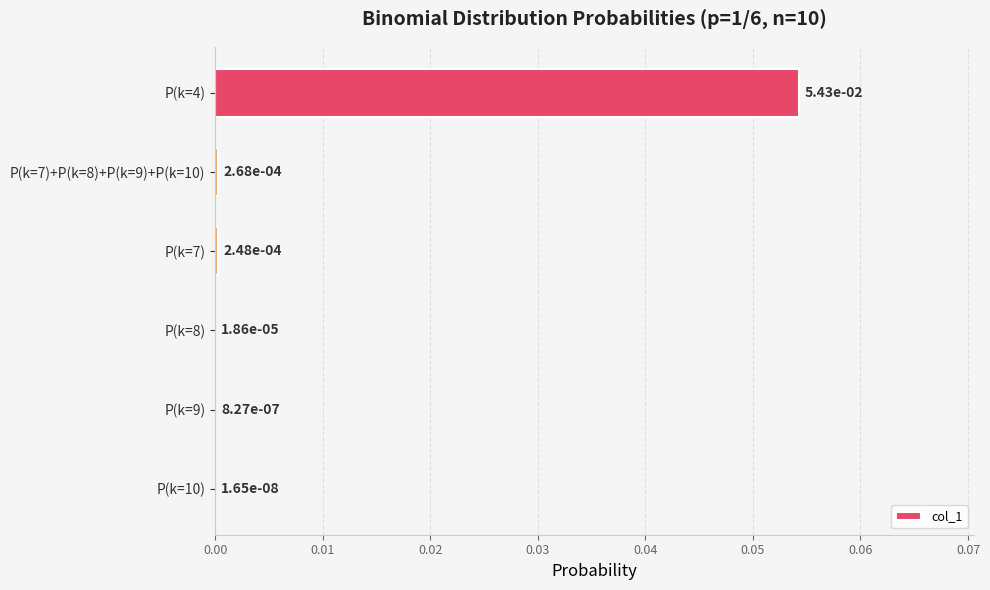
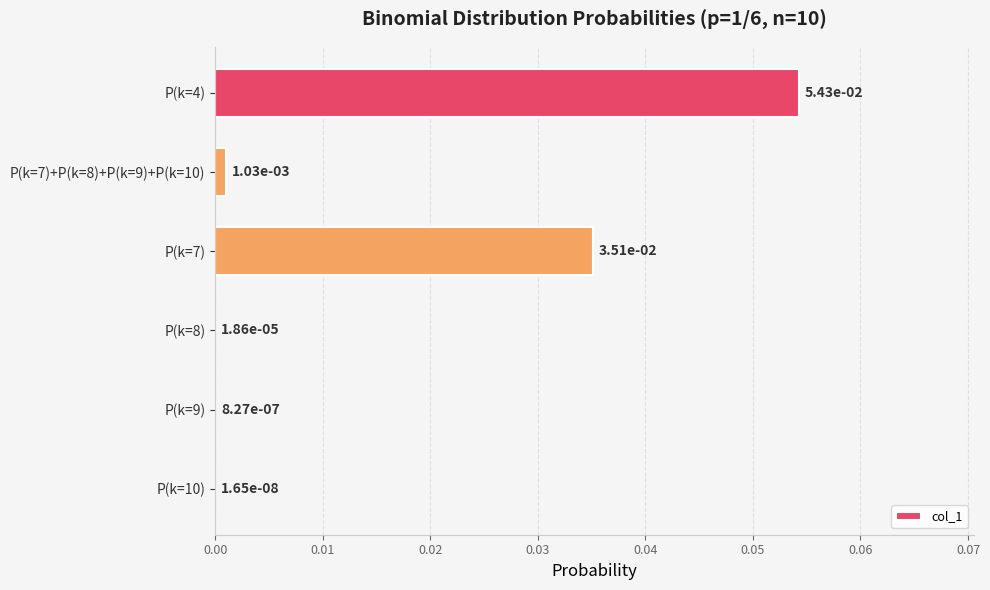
P(k=7)+P(k=8)+P(k=9)+P(k=10): 2.68e-04 -> 1.03e-03
P(k=7): 2.48e-04 -> 3.51e-02
